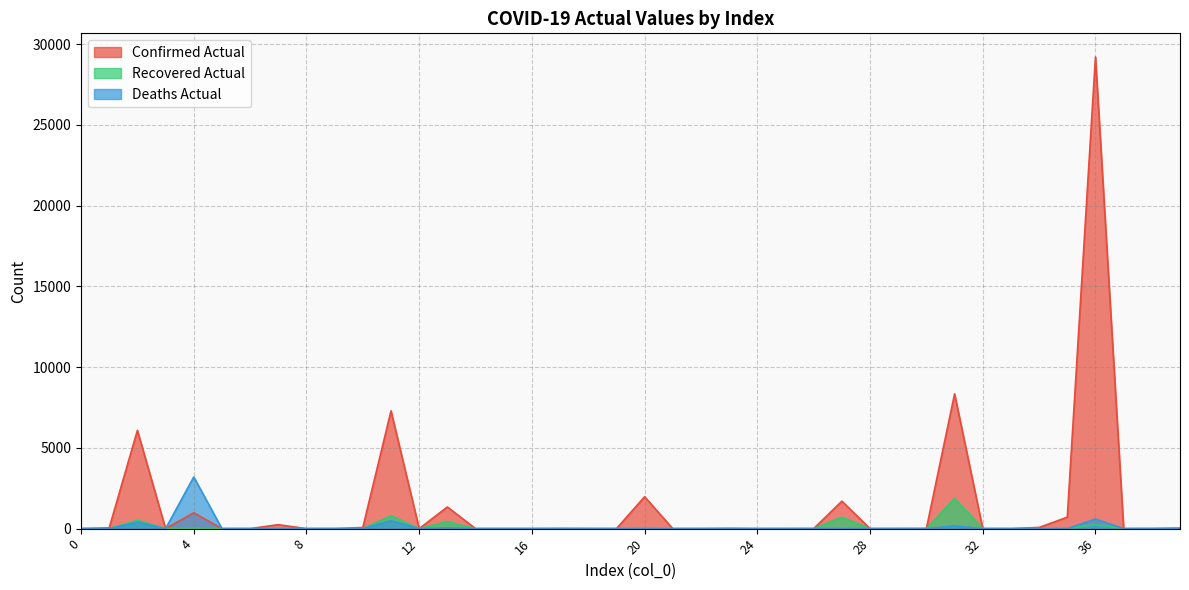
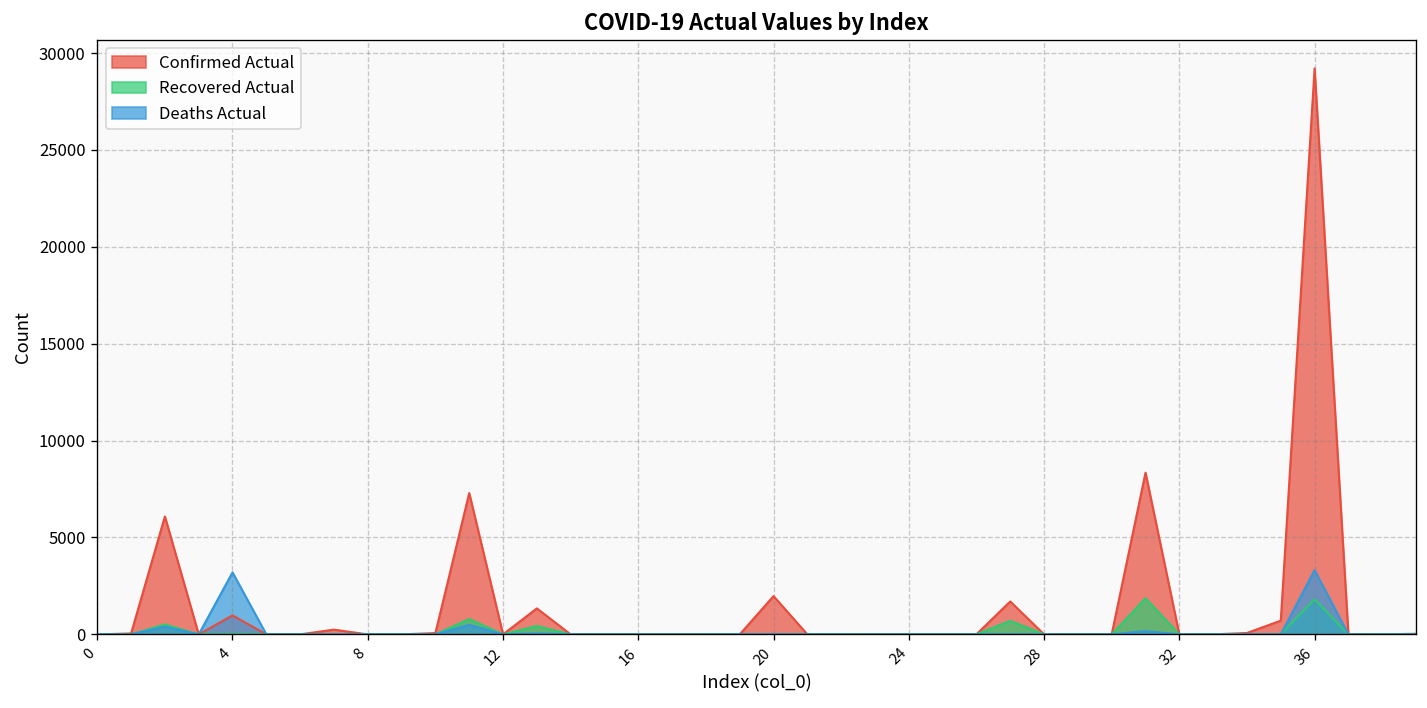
Recovered Actual, 36: 300 -> 1800
Deaths Actual, 36: 600 -> 3300
